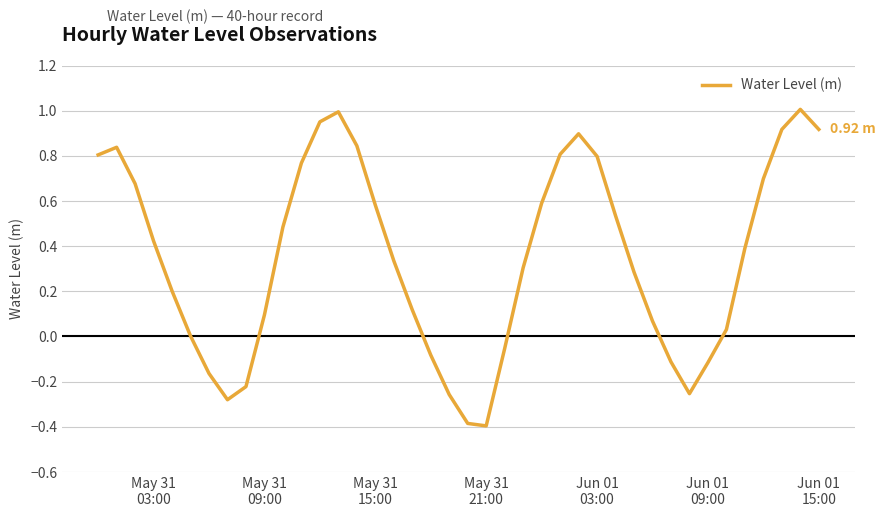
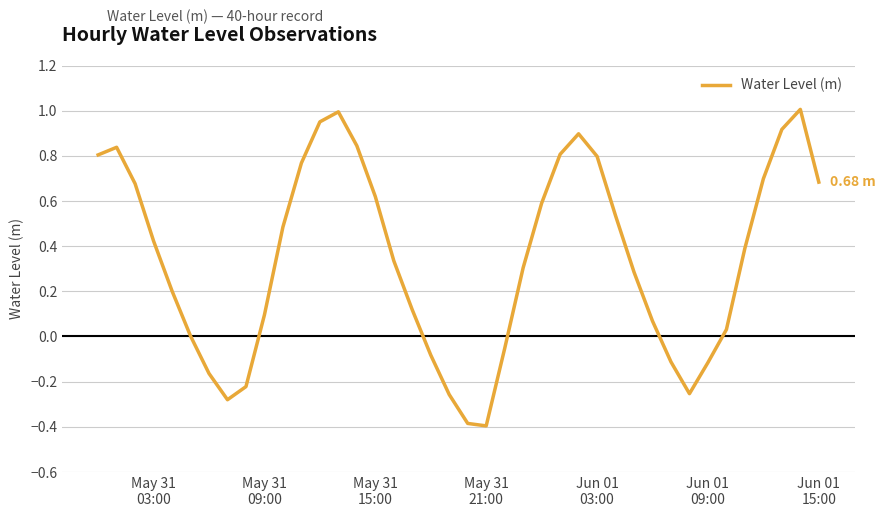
May 31 15:00: 0.58 -> 0.62
Jun 01 15:00: 0.92 -> 0.68
